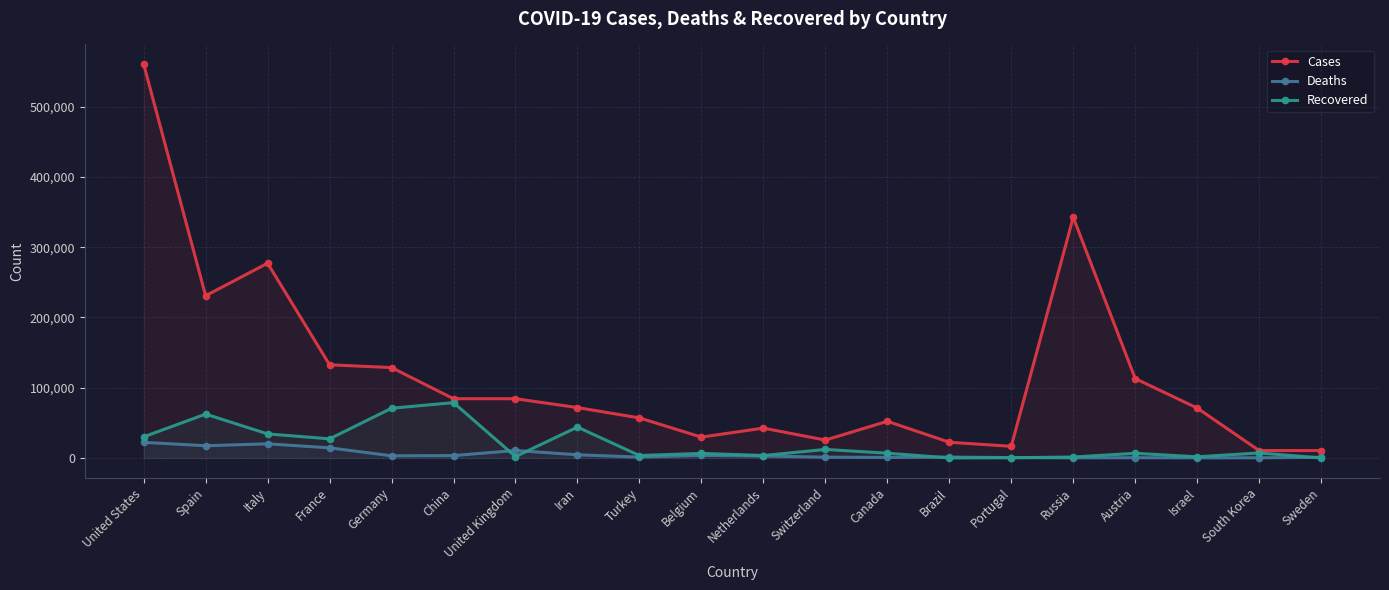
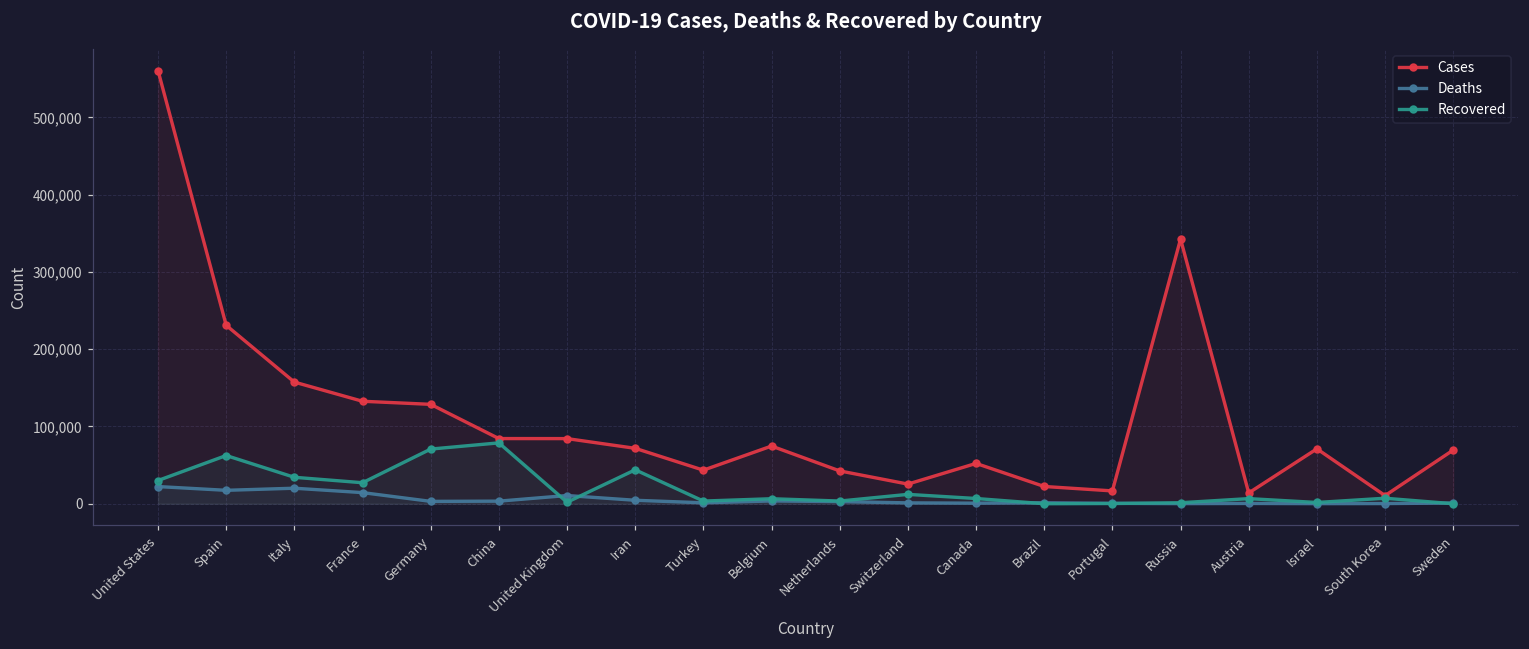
Cases, Italy: 280,000 -> 160,000
Cases, Turkey: 60,000 -> 40,000
Cases, Belgium: 30,000 -> 70,000
Cases, Austria: 110,000 -> 10,000
Cases, Sweden: 10,000 -> 70,000
